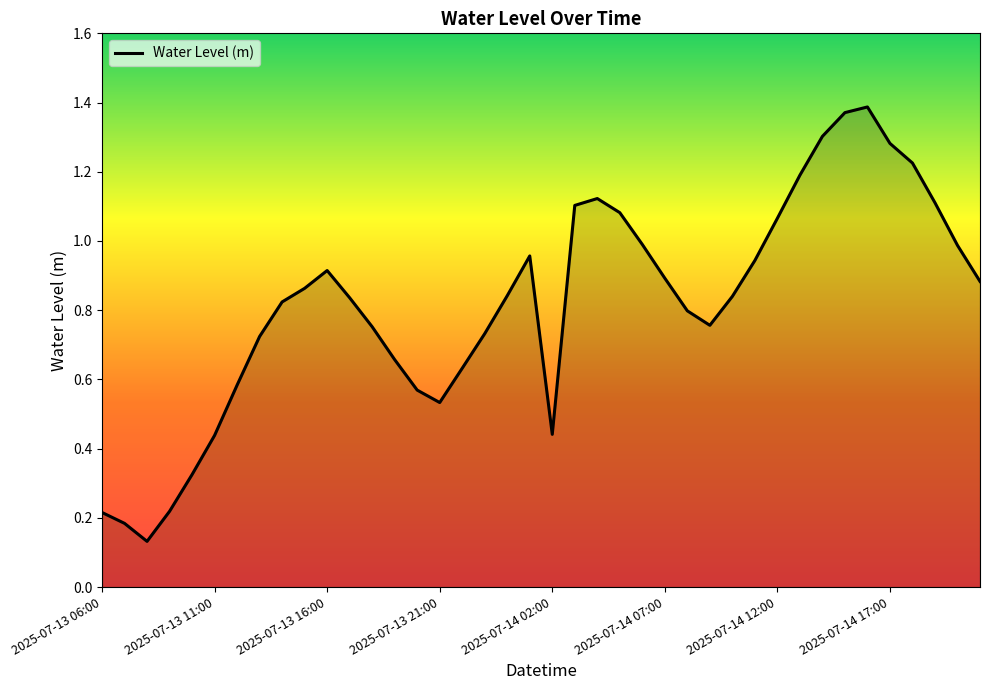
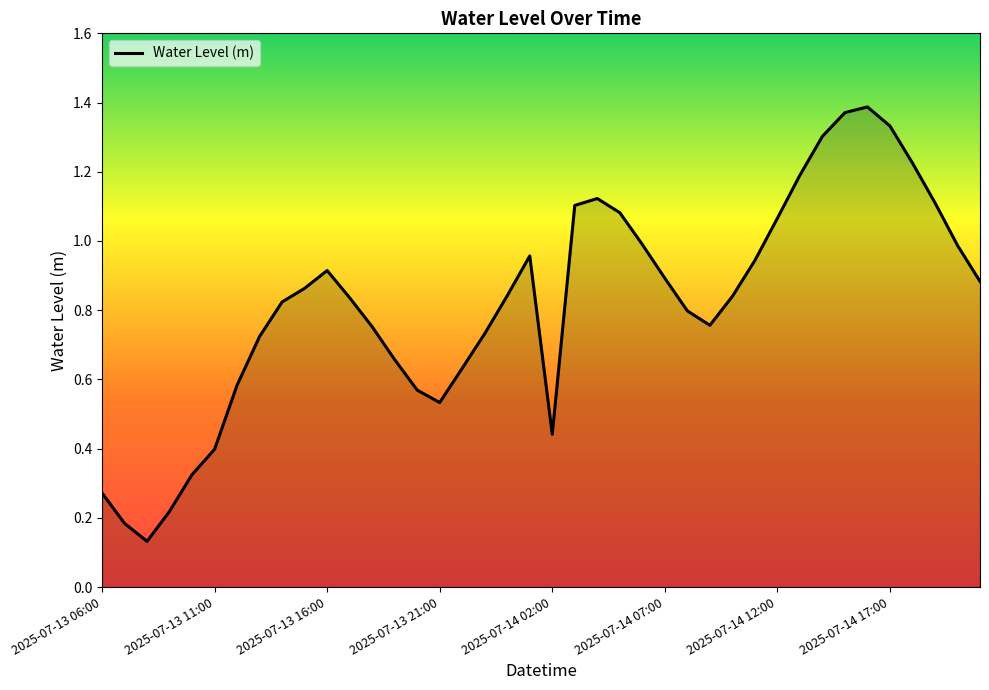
2025-07-13 06:00: 0.22 -> 0.27
2025-07-13 11:00: 0.44 -> 0.40
2025-07-14 17:00: 1.28 -> 1.33
